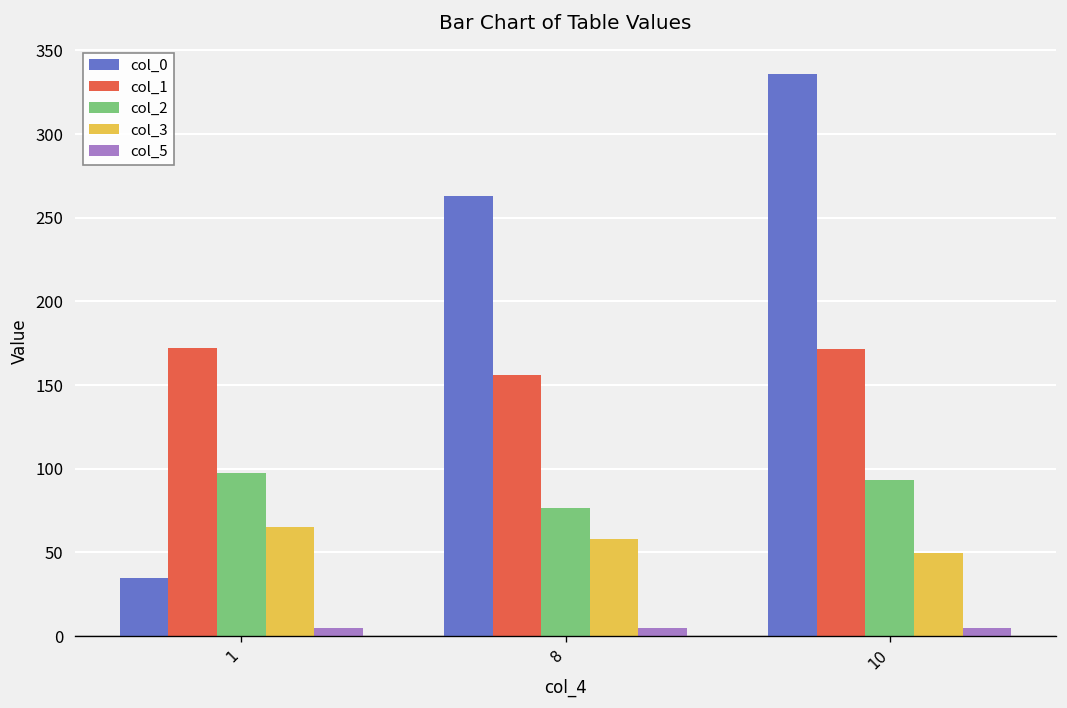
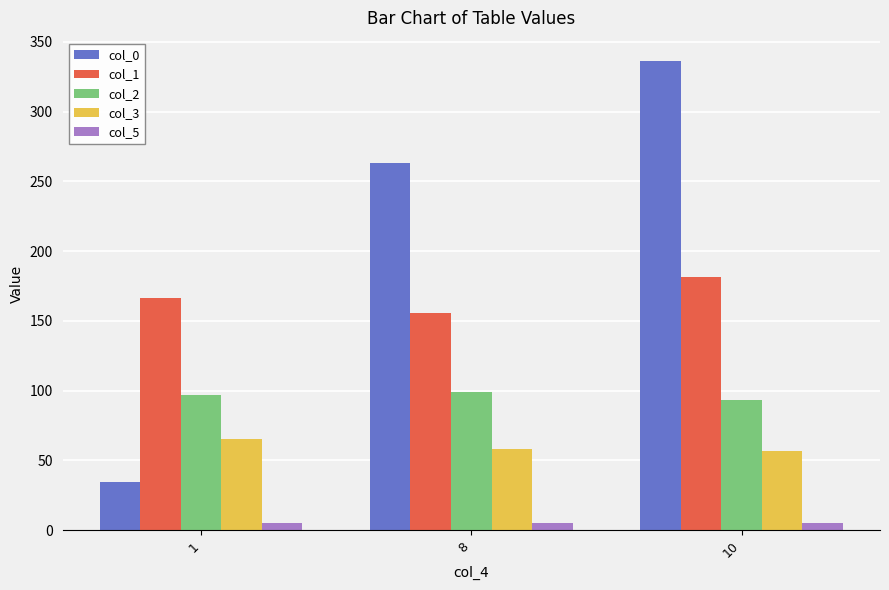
col_1, 1: 172 -> 166
col_2, 8: 76 -> 99
col_1, 10: 171 -> 182
col_3, 10: 50 -> 57
